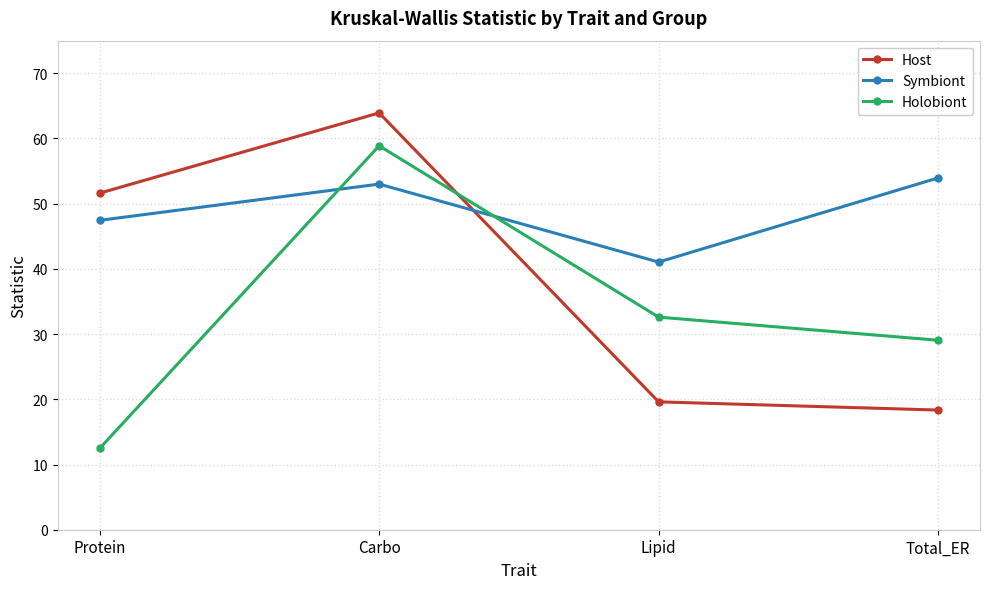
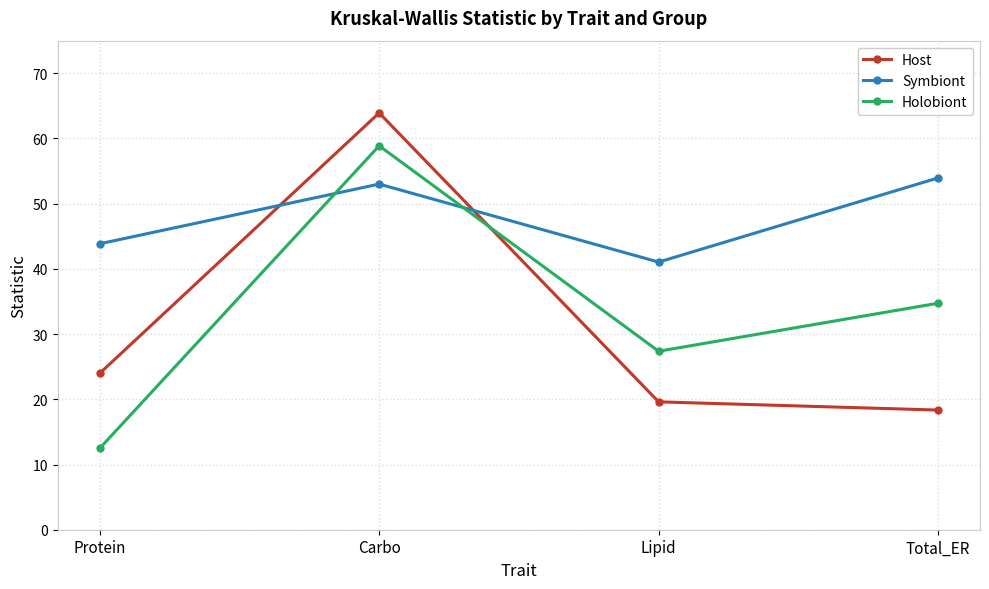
Host, Protein: 52 -> 24
Symbiont, Protein: 47 -> 44
Holobiont, Lipid: 33 -> 27
Holobiont, Total_ER: 29 -> 35
